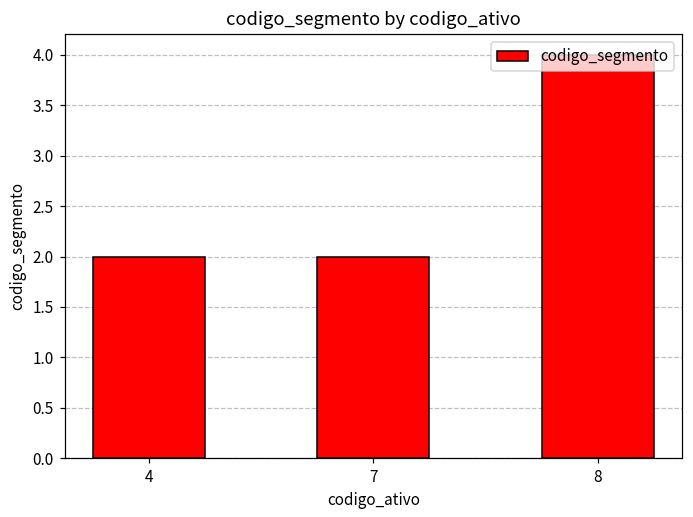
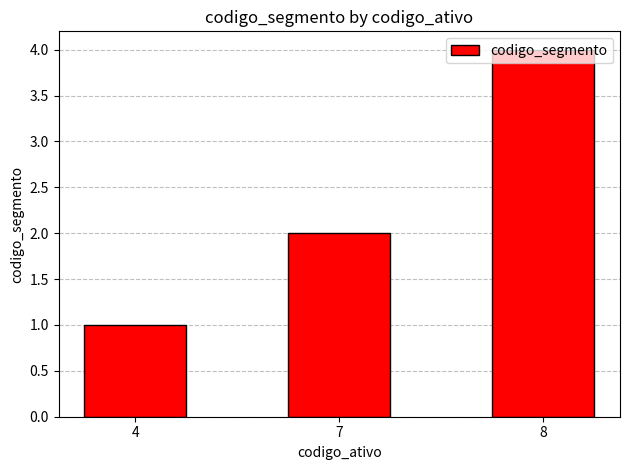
4: 2 -> 1
